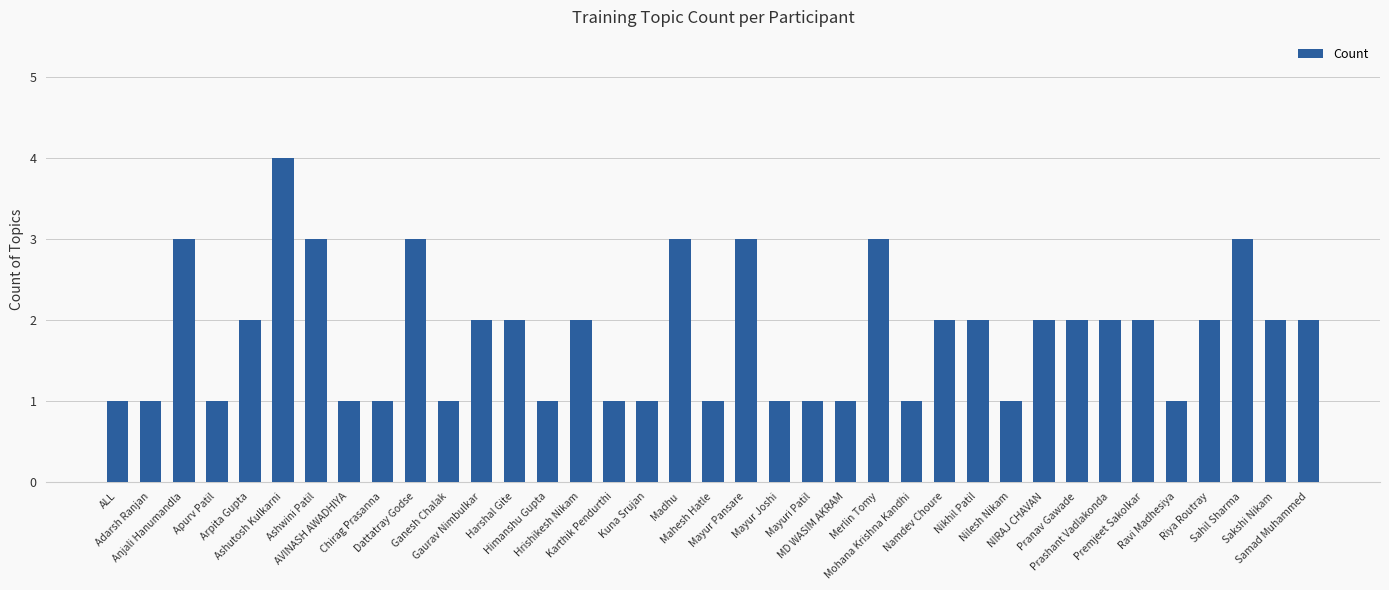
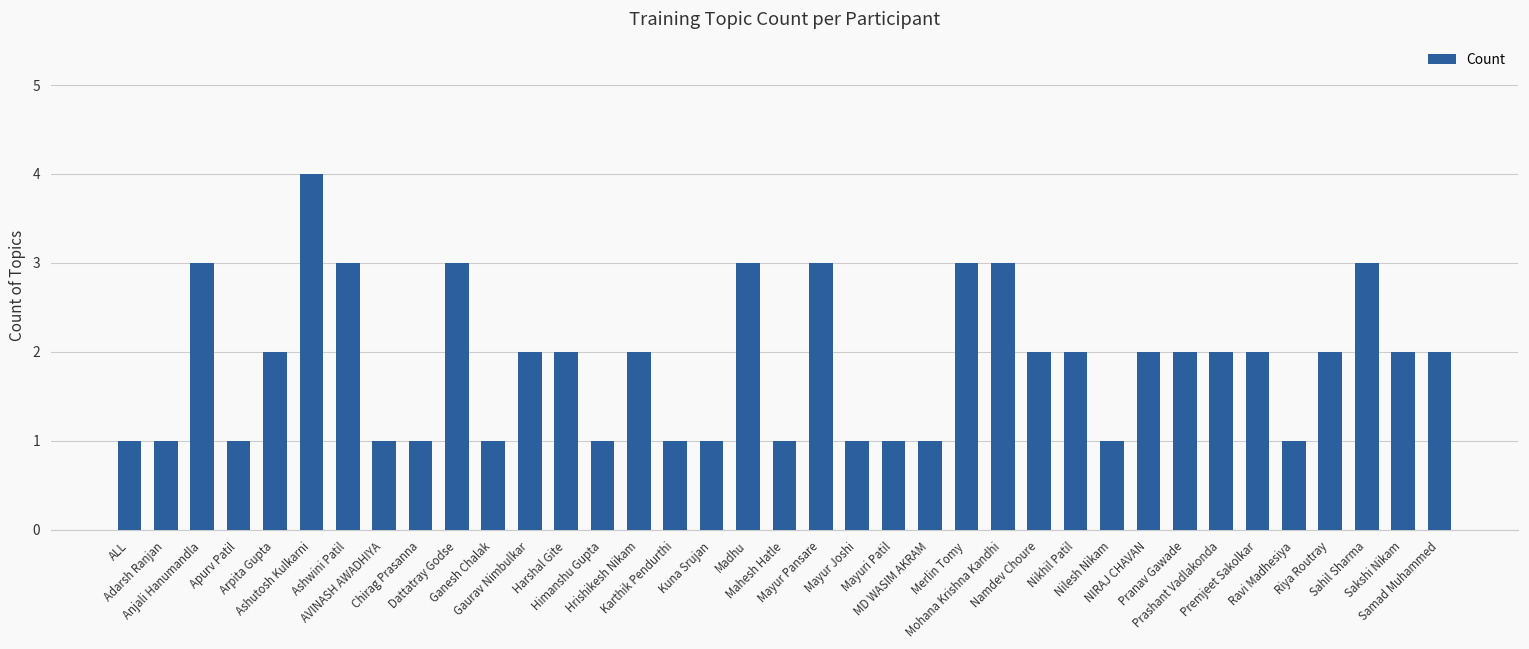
Mohana Krishna Kandhi: 1 -> 3
